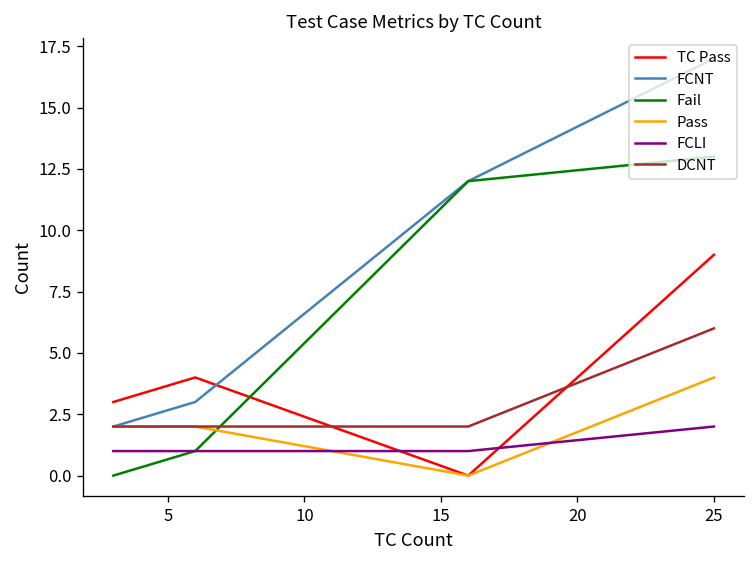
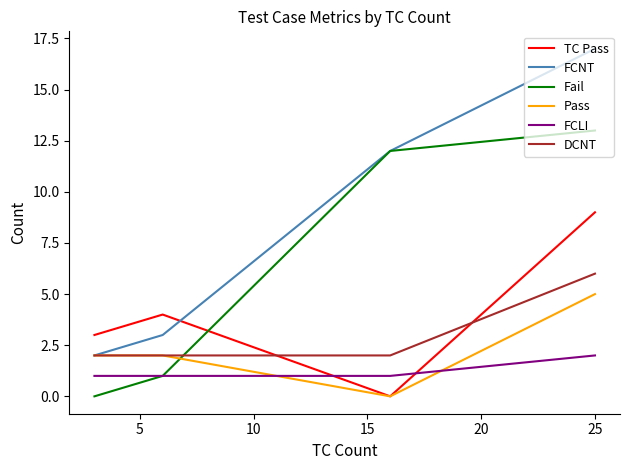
Pass, 25: 4 -> 5
